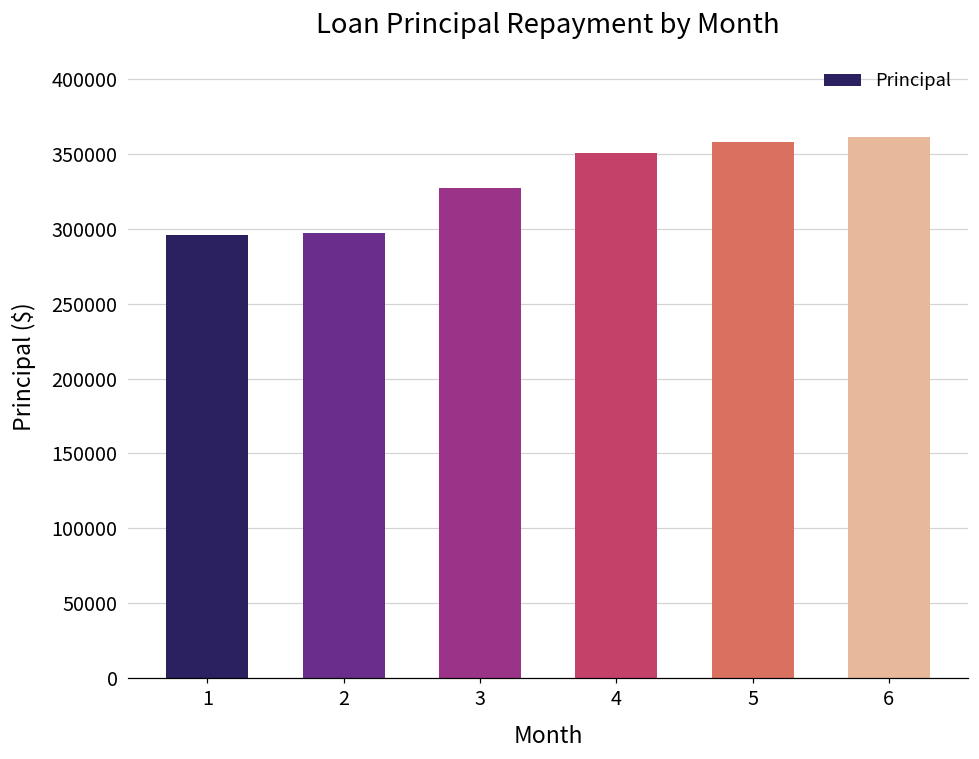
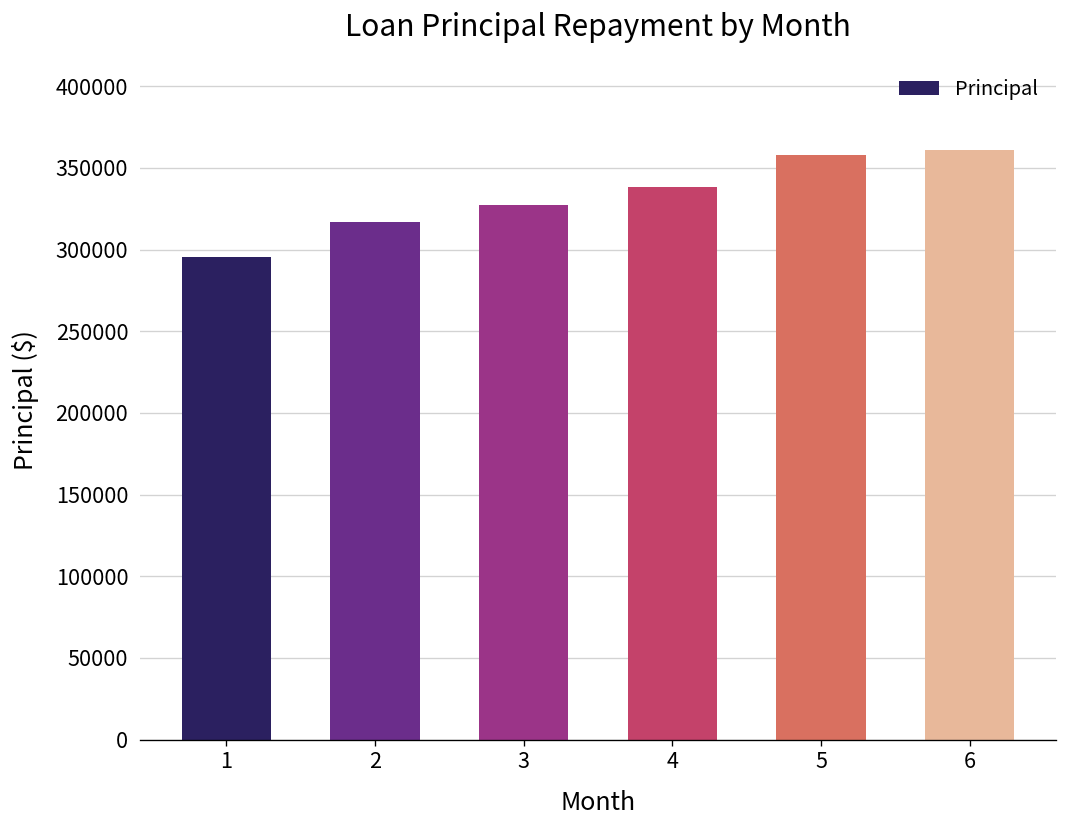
2: 297000 -> 317000
4: 351000 -> 338000
